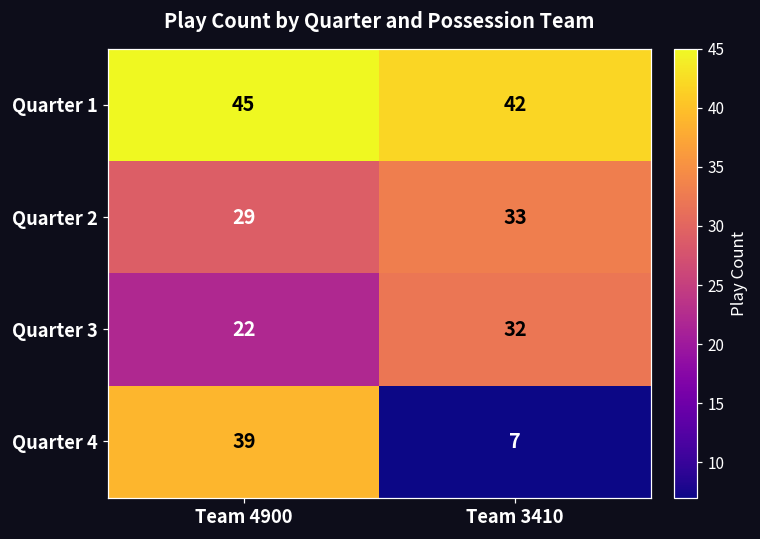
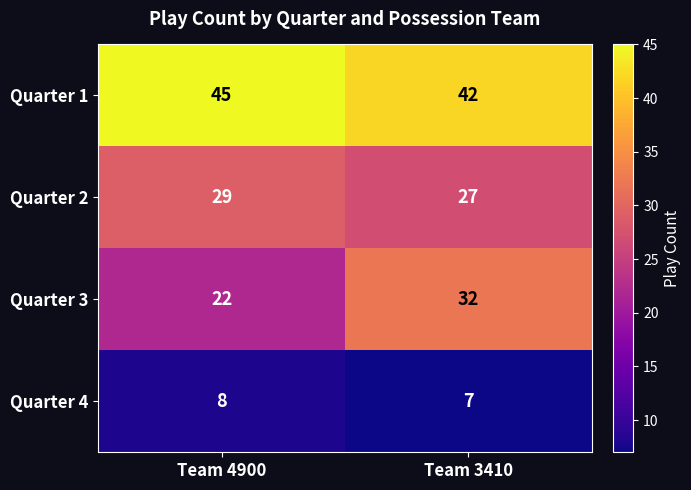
Quarter 2, Team 3410: 33 -> 27
Quarter 4, Team 4900: 39 -> 8
